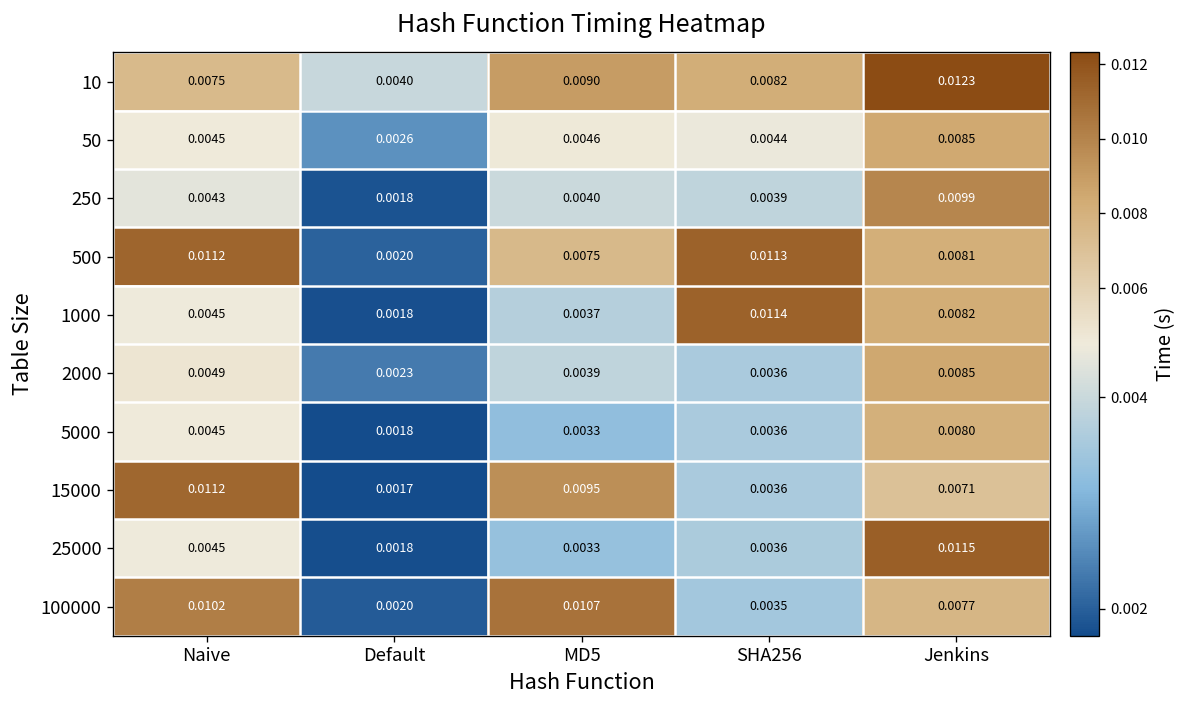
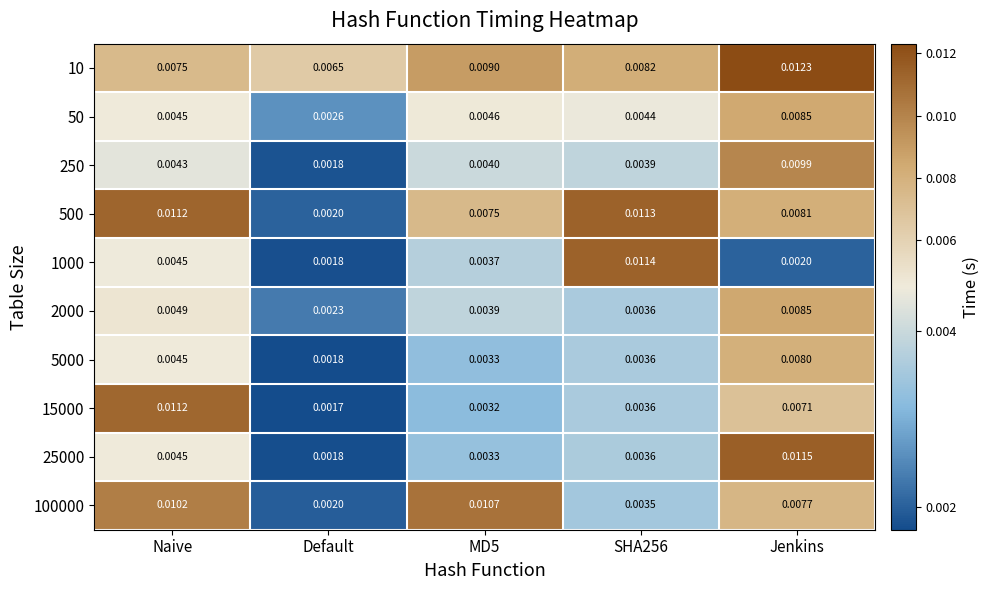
10, Default: 0.0040 -> 0.0065
1000, Jenkins: 0.0082 -> 0.0020
15000, MD5: 0.0095 -> 0.0032
